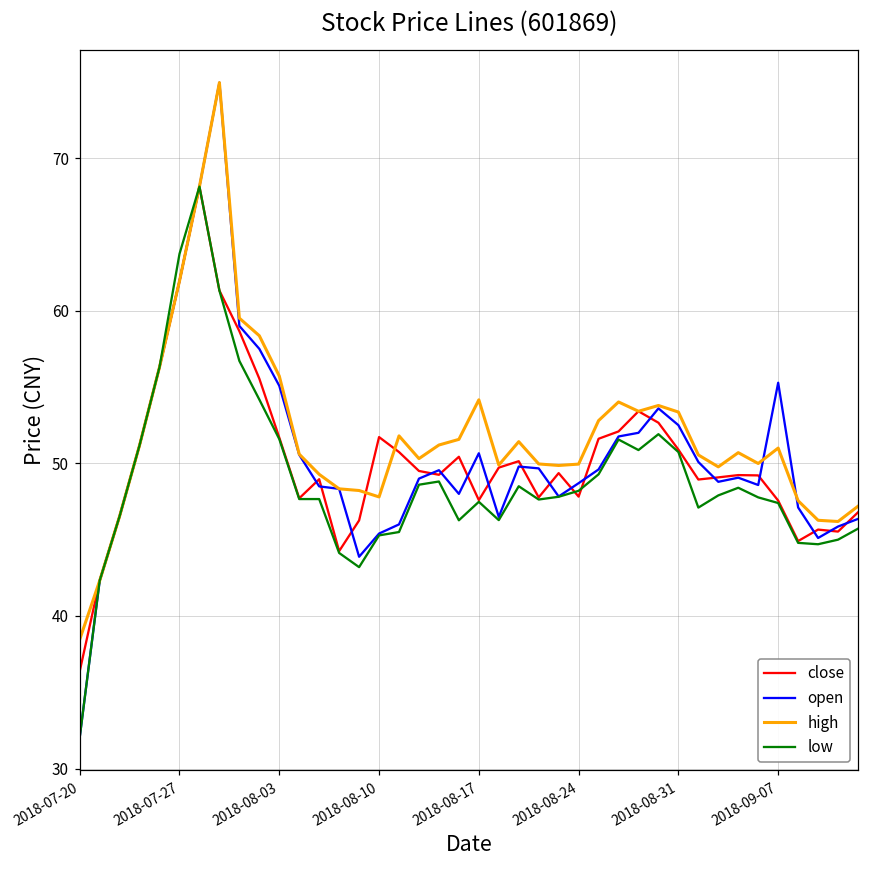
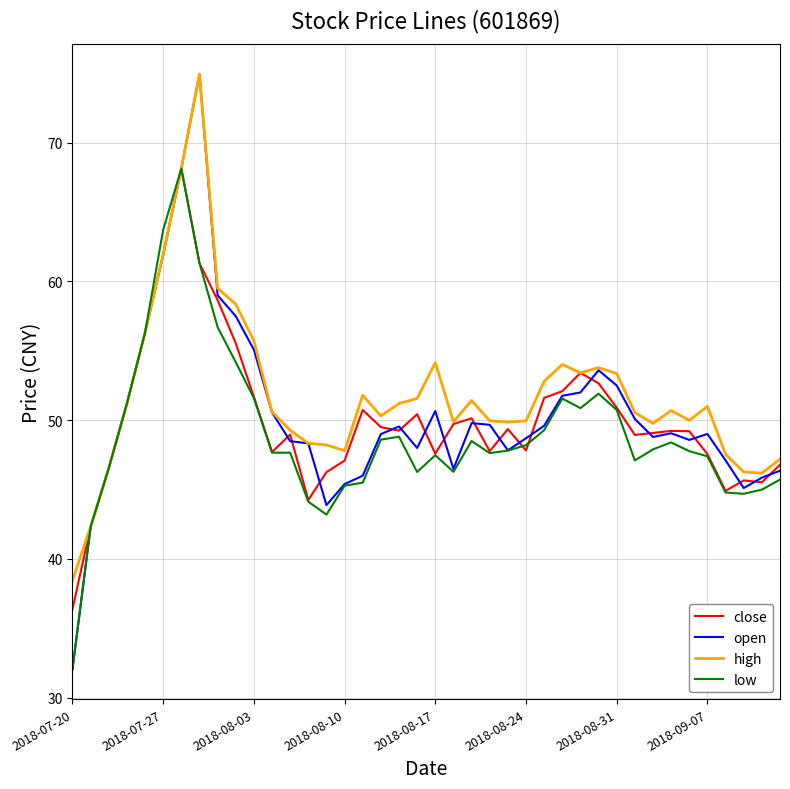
close, 2018-08-10: 51.7 -> 47.1
open, 2018-09-07: 55.3 -> 49.0
